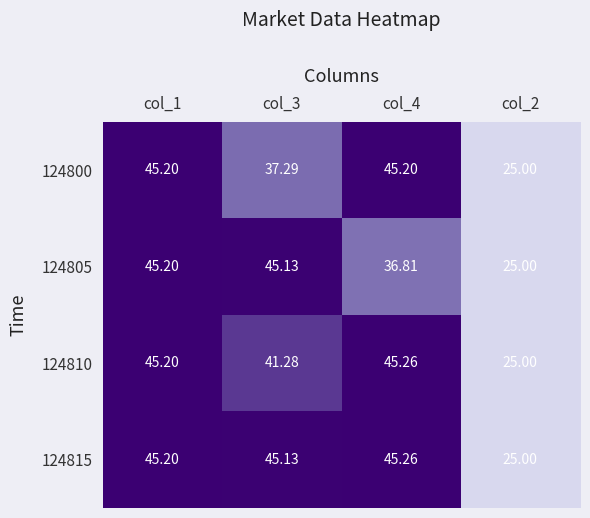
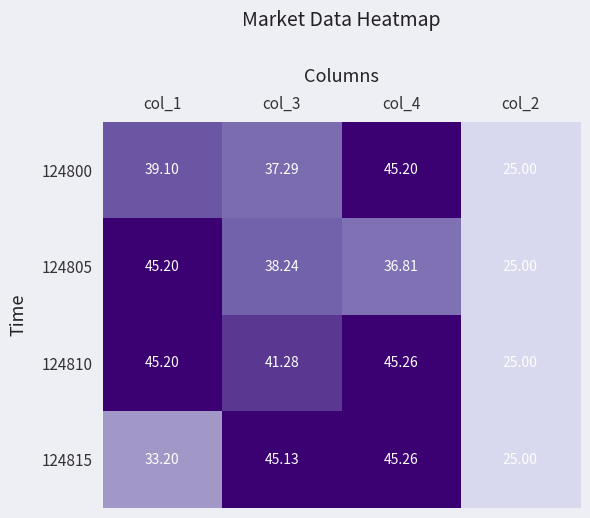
124800, col_1: 45.20 -> 39.10
124805, col_3: 45.13 -> 38.24
124815, col_1: 45.20 -> 33.20
